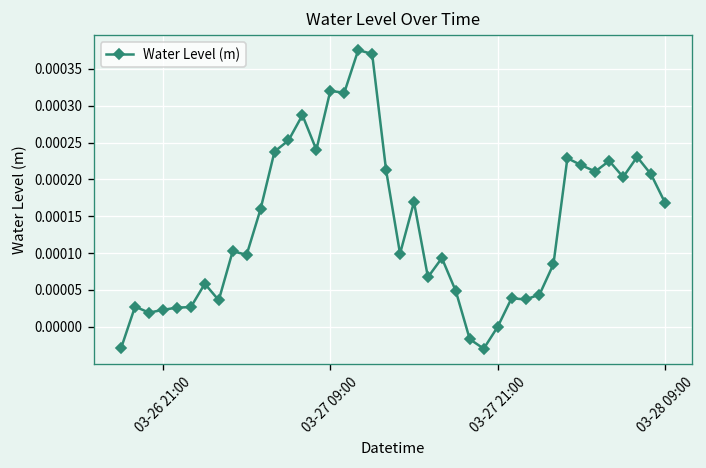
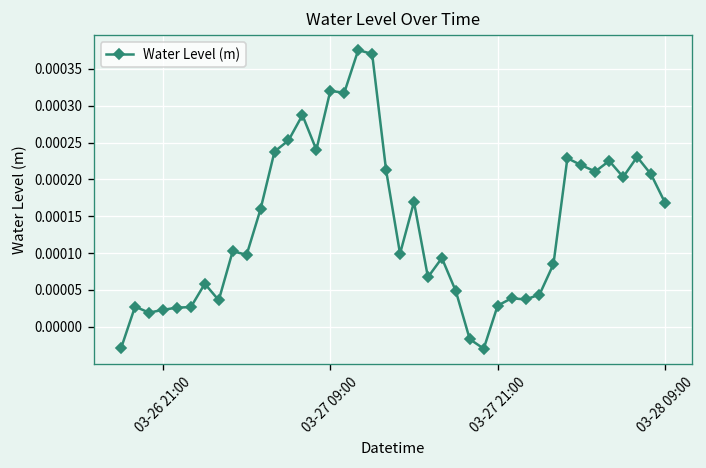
03-27 21:00: 0.00000 -> 0.00003
